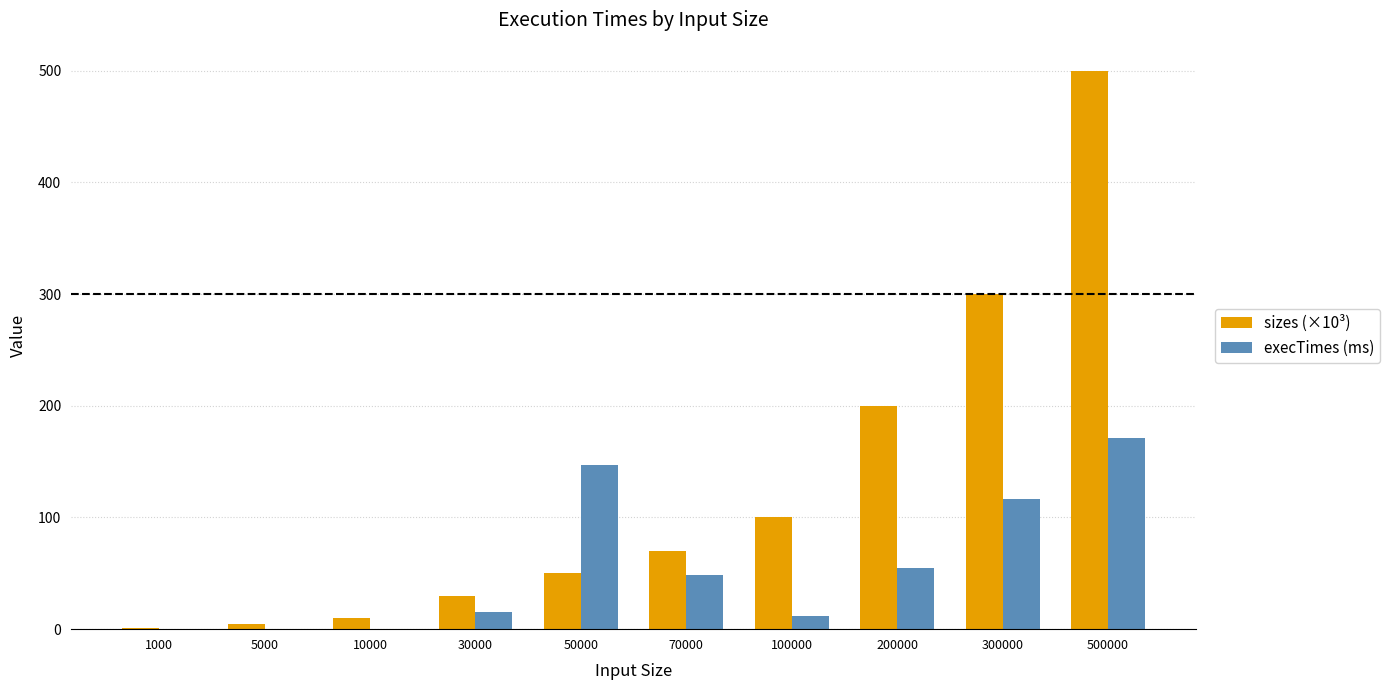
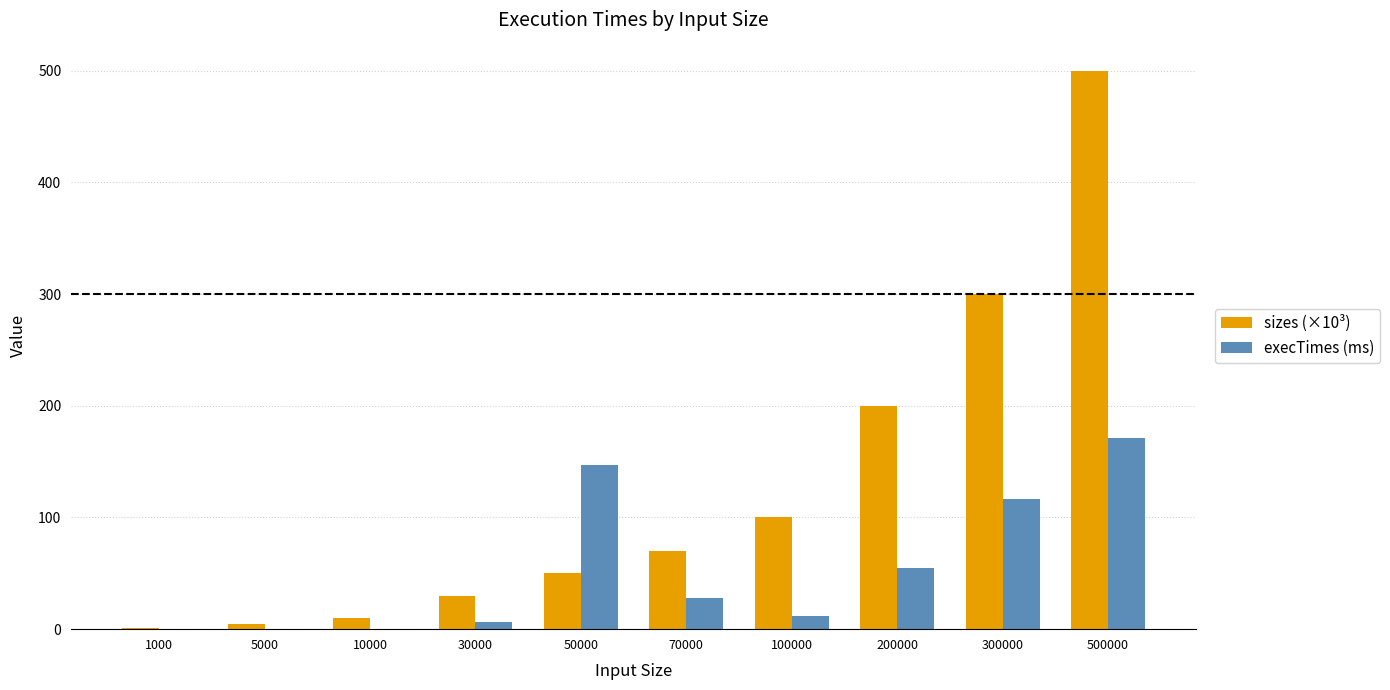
execTimes (ms), 30000: 16 -> 6
execTimes (ms), 70000: 48 -> 28
